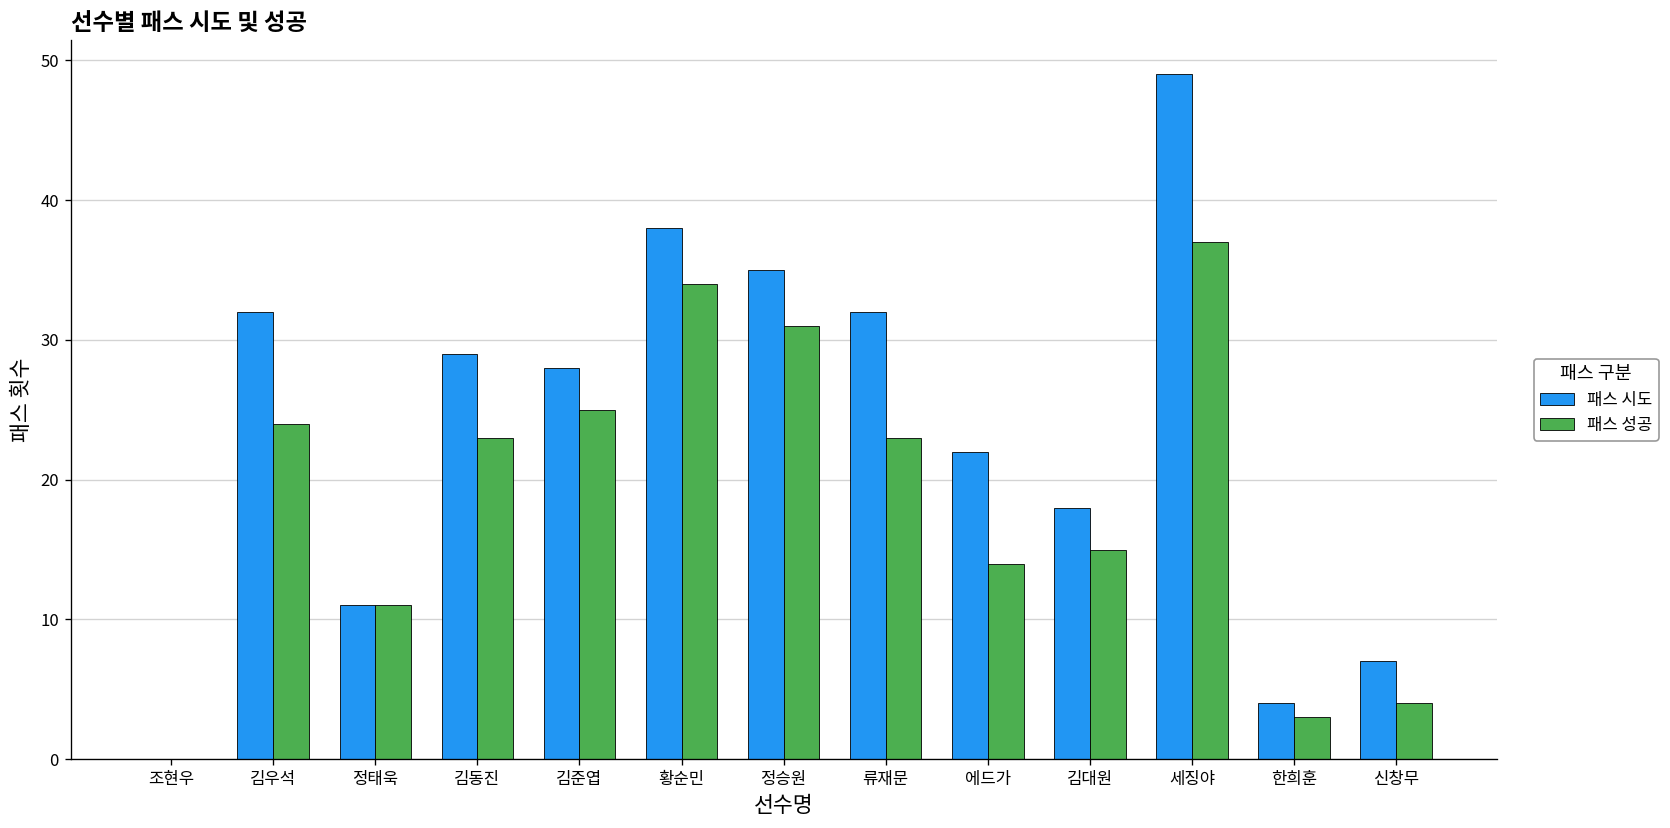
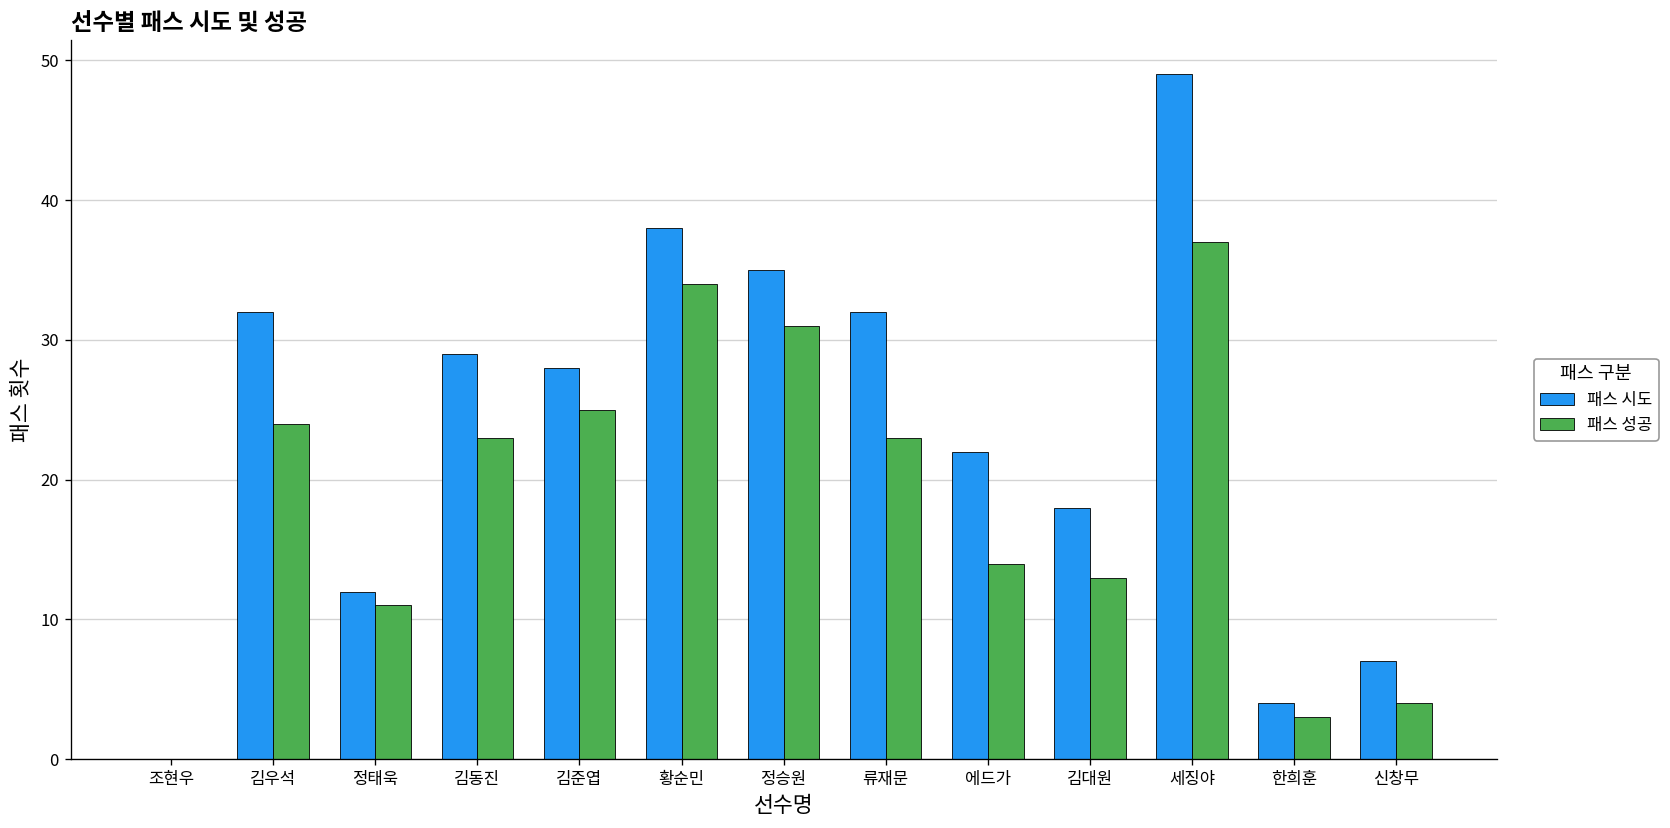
패스 시도, 정태욱: 11 -> 12
패스 성공, 김대원: 15 -> 13
